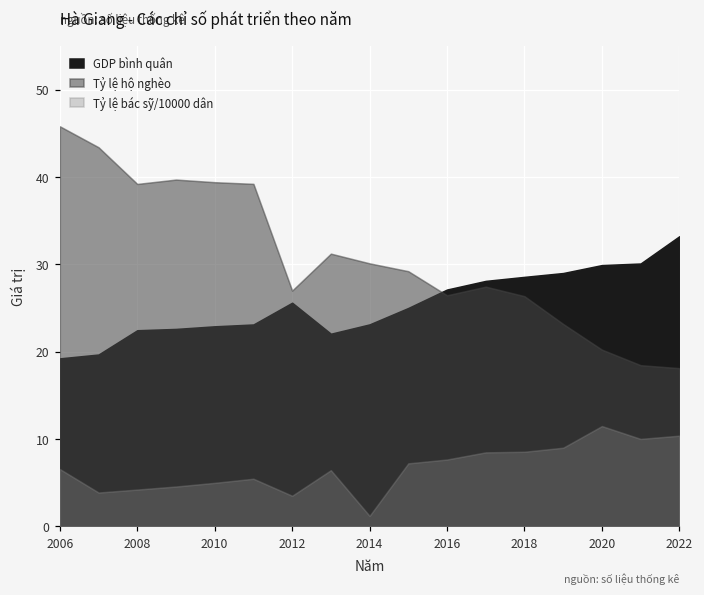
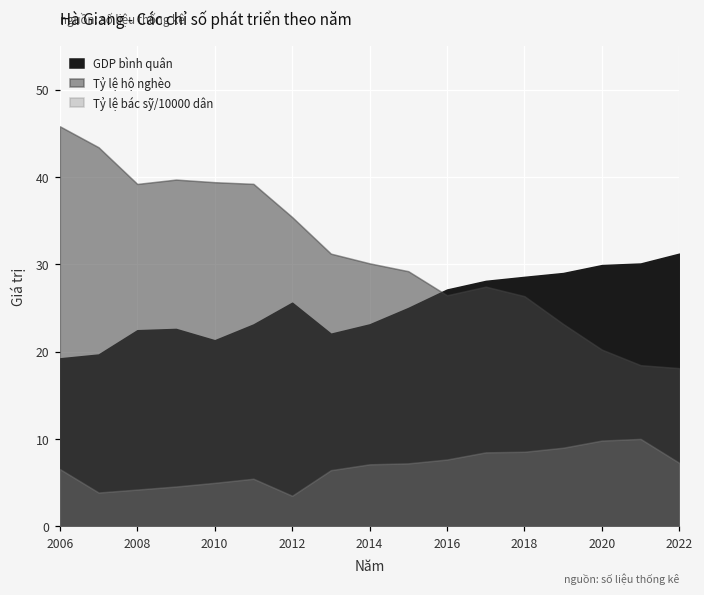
GDP bình quân, 2010: 23 -> 21
Tỷ lệ hộ nghèo, 2012: 27 -> 35
Tỷ lệ bác sỹ/10000 dân, 2014: 1 -> 7
Tỷ lệ bác sỹ/10000 dân, 2020: 11 -> 10
GDP bình quân, 2022: 33 -> 31
Tỷ lệ bác sỹ/10000 dân, 2022: 10 -> 7
